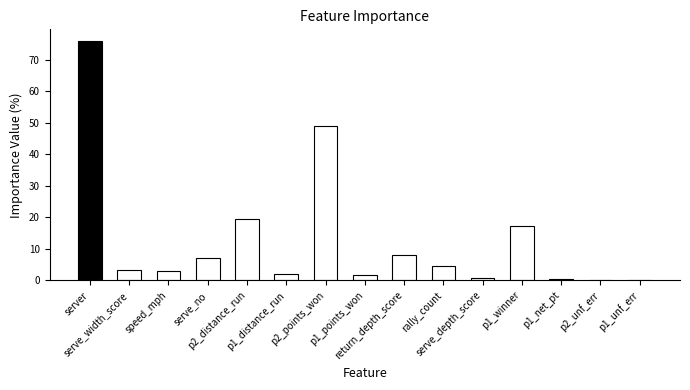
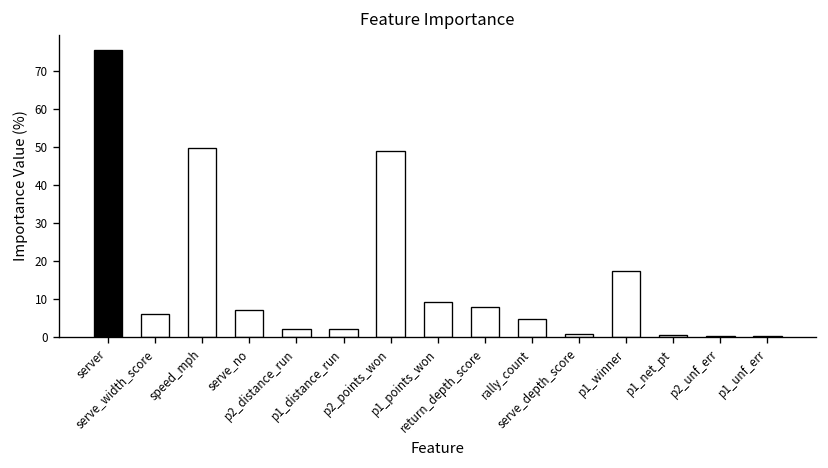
serve_width_score: 3 -> 6
speed_mph: 3 -> 50
p2_distance_run: 20 -> 2
p1_points_won: 2 -> 9
